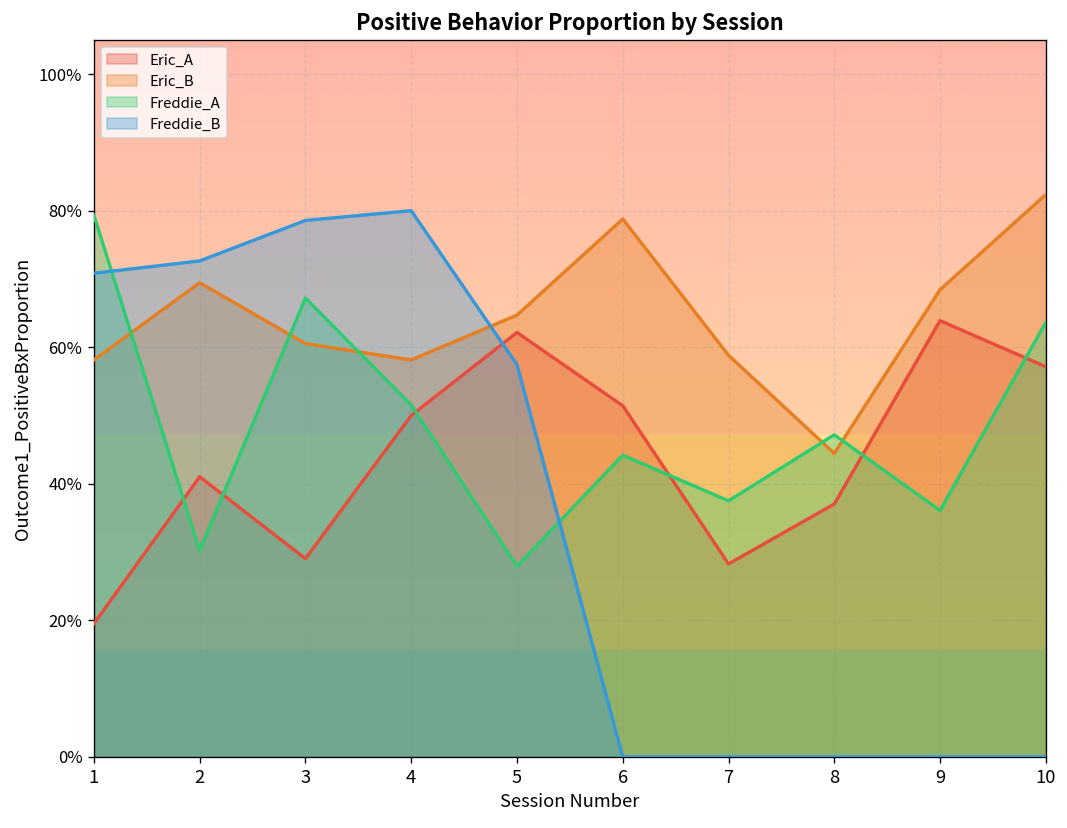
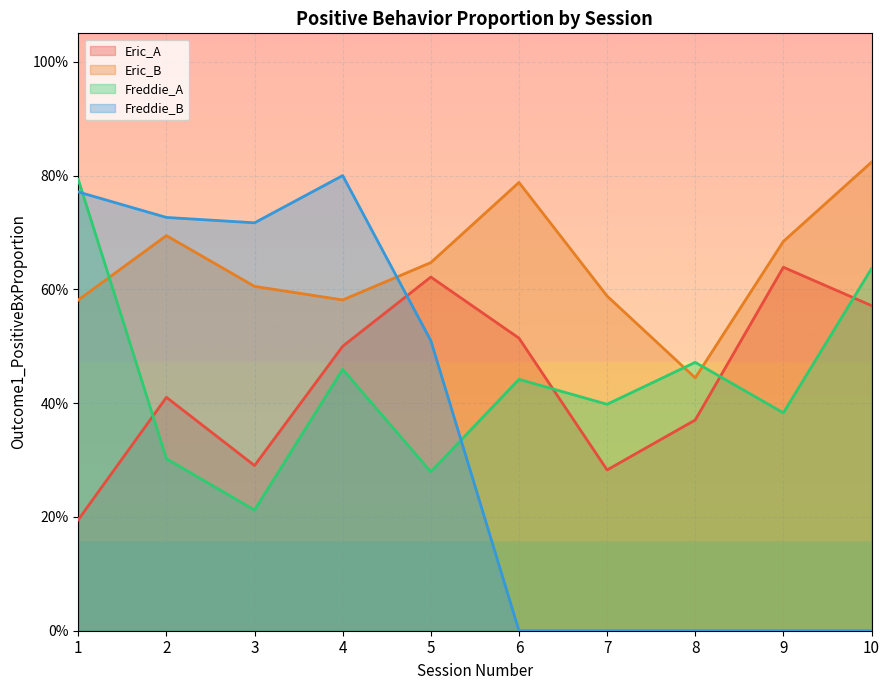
Freddie_B, 1: 71% -> 77%
Freddie_A, 3: 67% -> 21%
Freddie_B, 3: 79% -> 72%
Freddie_A, 4: 52% -> 46%
Freddie_B, 5: 57% -> 51%
Freddie_A, 7: 37% -> 40%
Freddie_A, 9: 36% -> 38%
